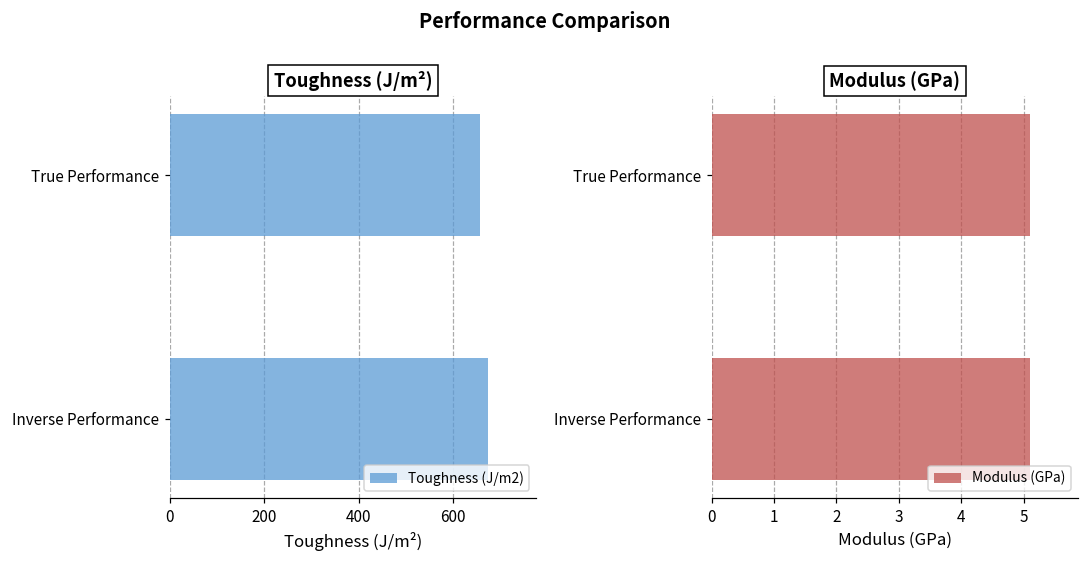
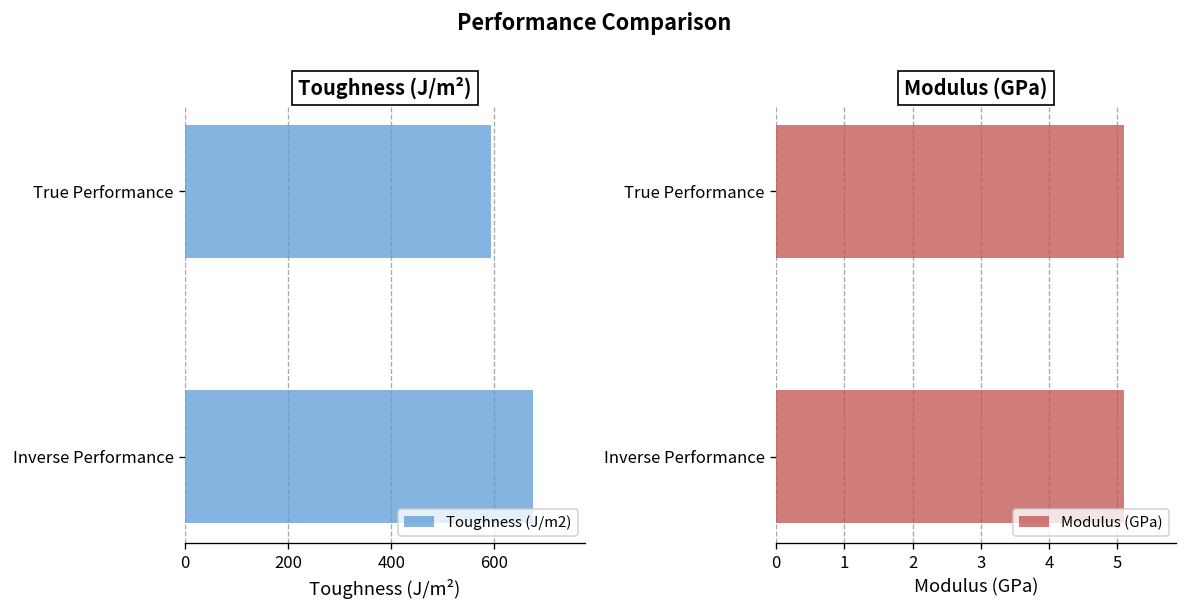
Toughness (J/m²), True Performance: 660 -> 590
